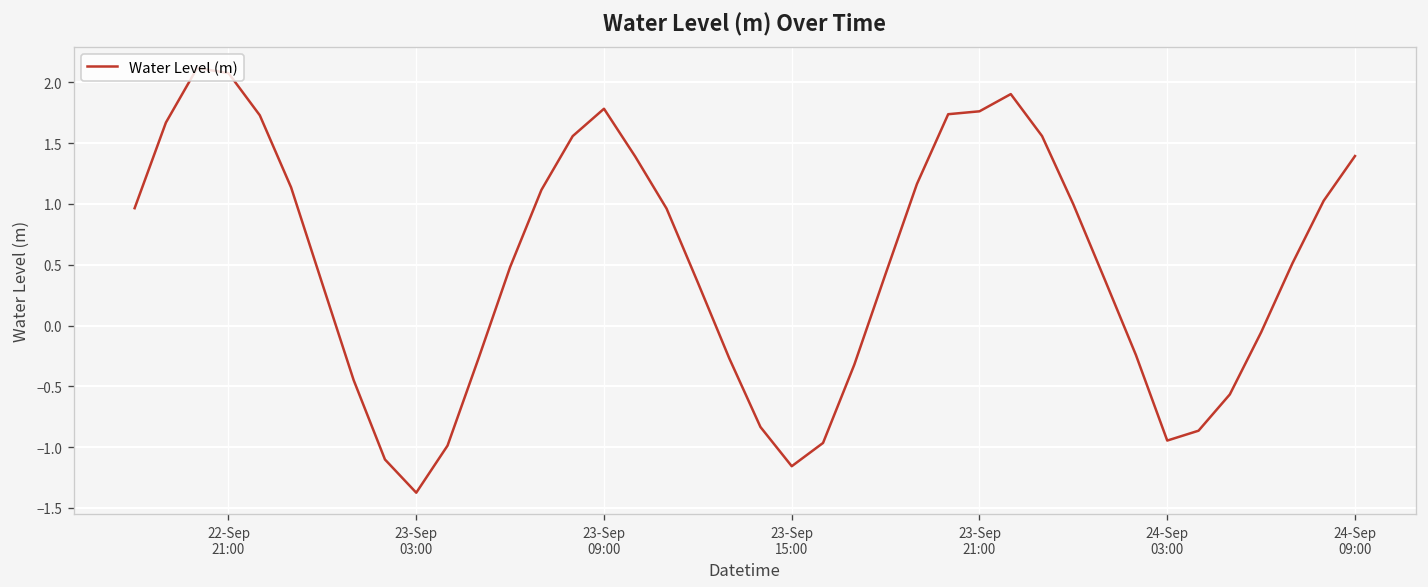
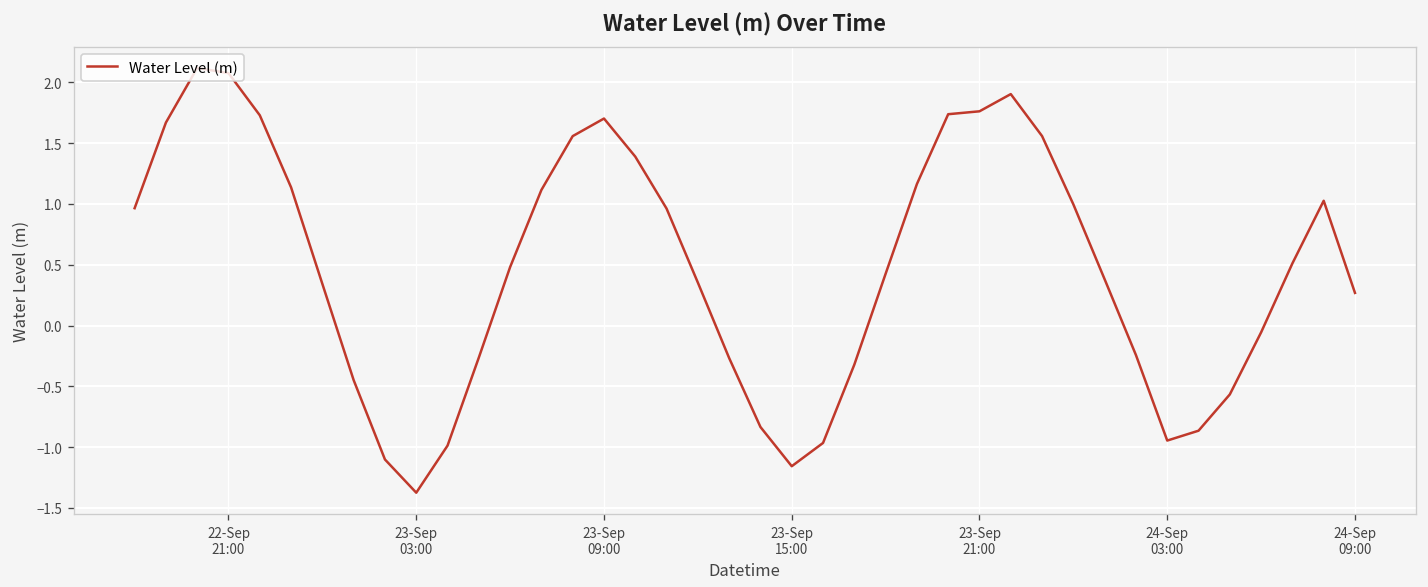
23-Sep 09:00: 1.78 -> 1.70
24-Sep 09:00: 1.39 -> 0.27
